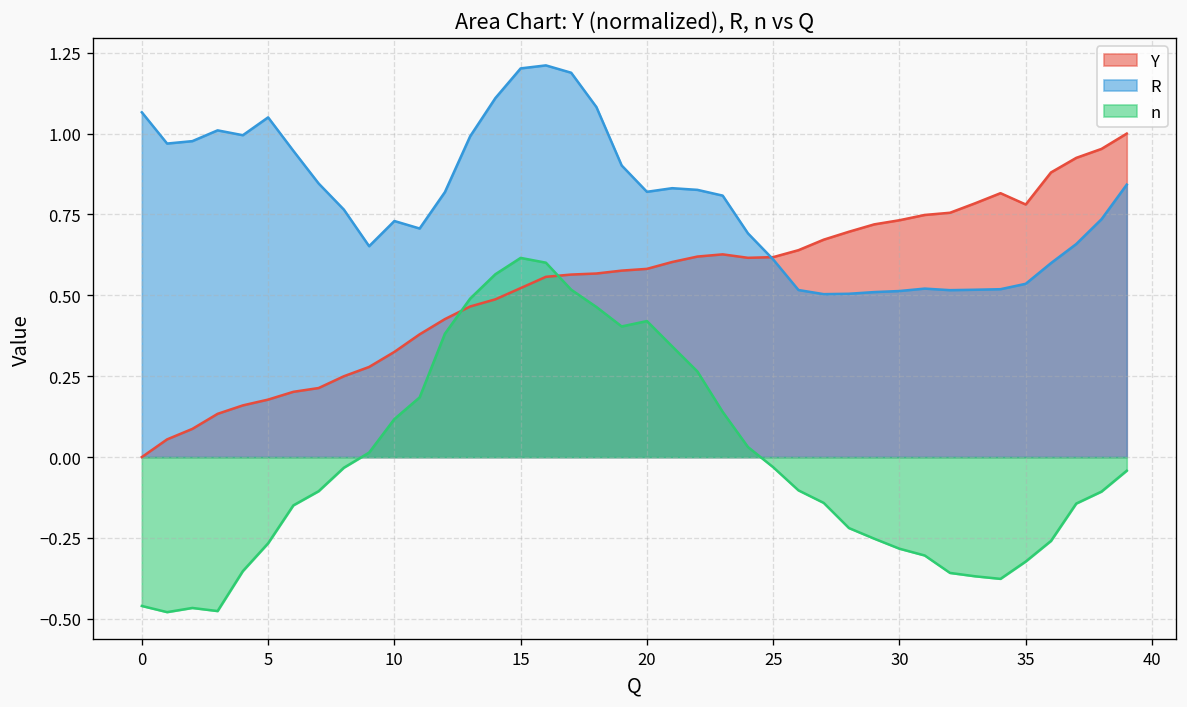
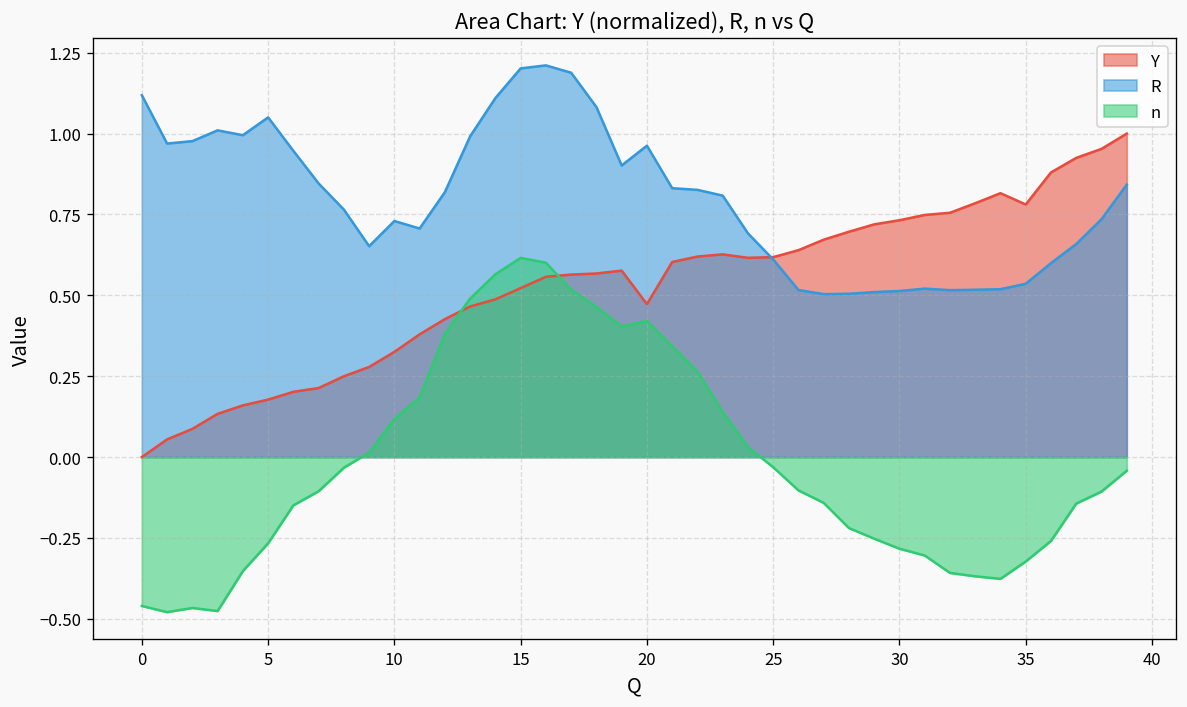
R, 0: 1.07 -> 1.12
Y, 20: 0.58 -> 0.47
R, 20: 0.82 -> 0.96
